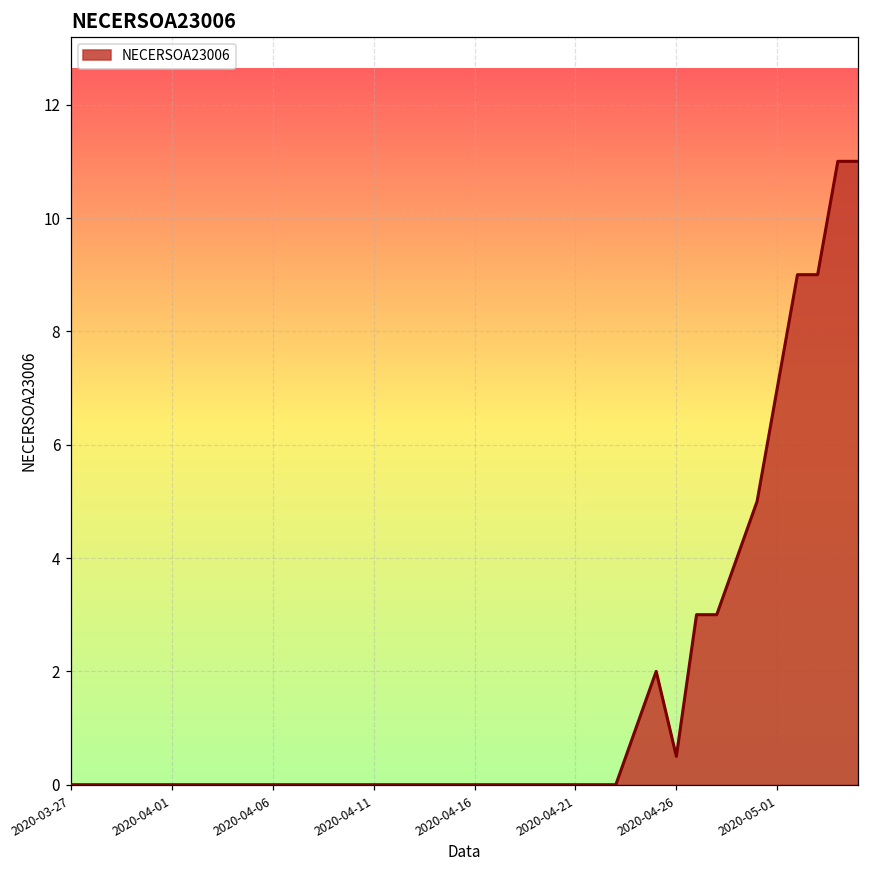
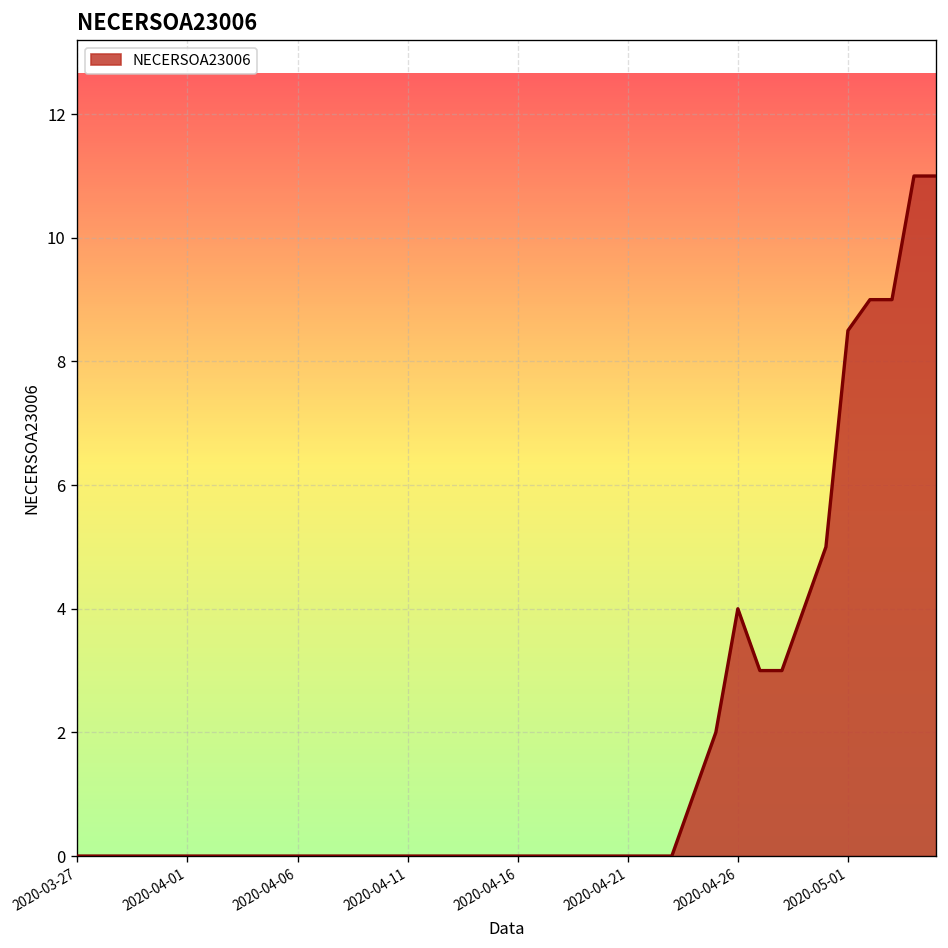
2020-04-26: 0.5 -> 4.0
2020-05-01: 7.0 -> 8.5
